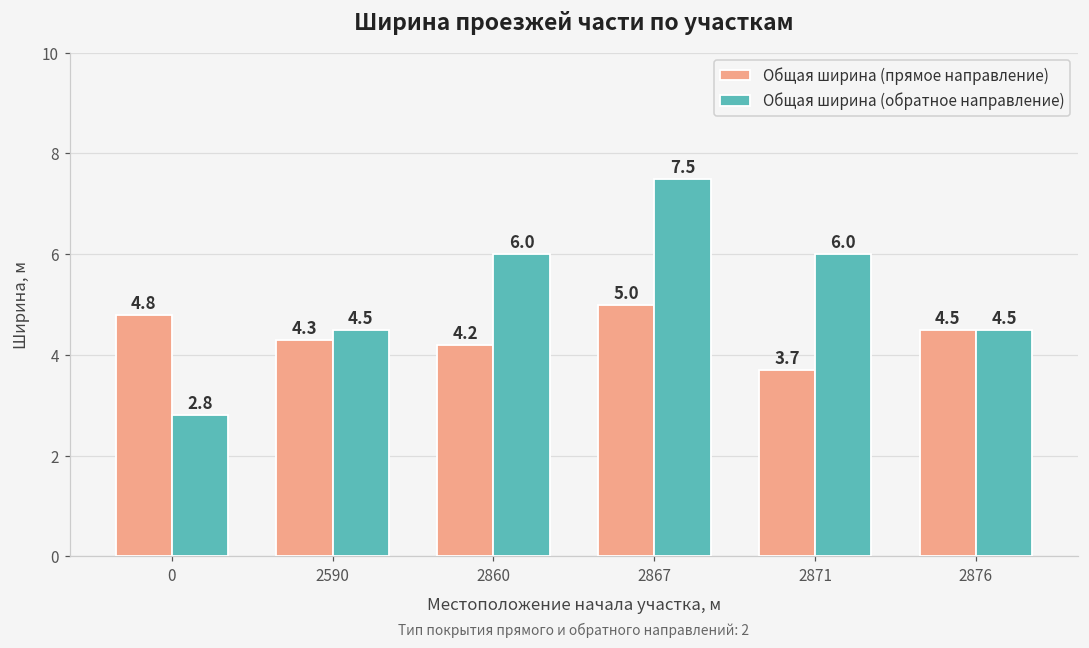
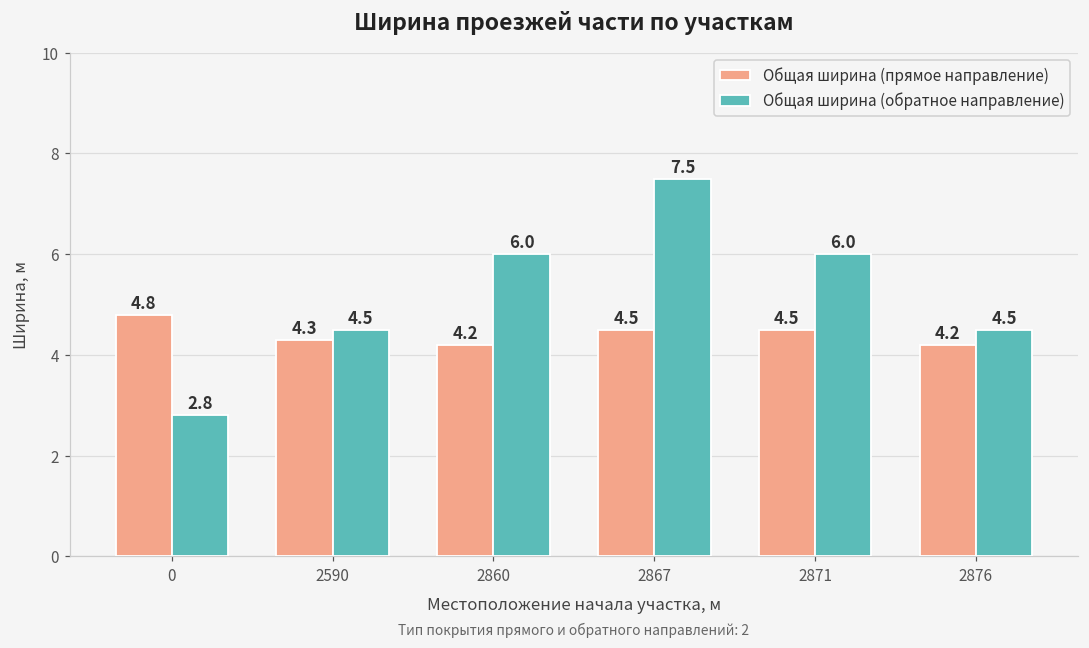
Общая ширина (прямое направление), 2867: 5.0 -> 4.5
Общая ширина (прямое направление), 2871: 3.7 -> 4.5
Общая ширина (прямое направление), 2876: 4.5 -> 4.2
